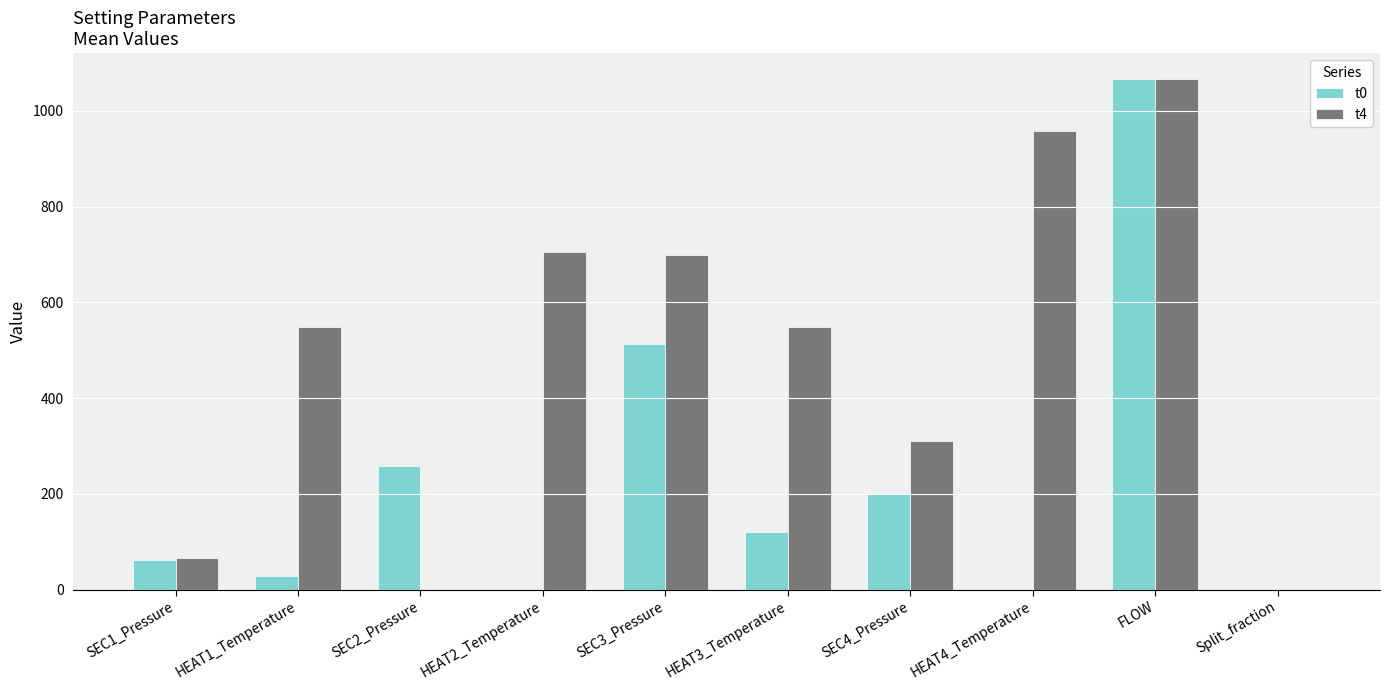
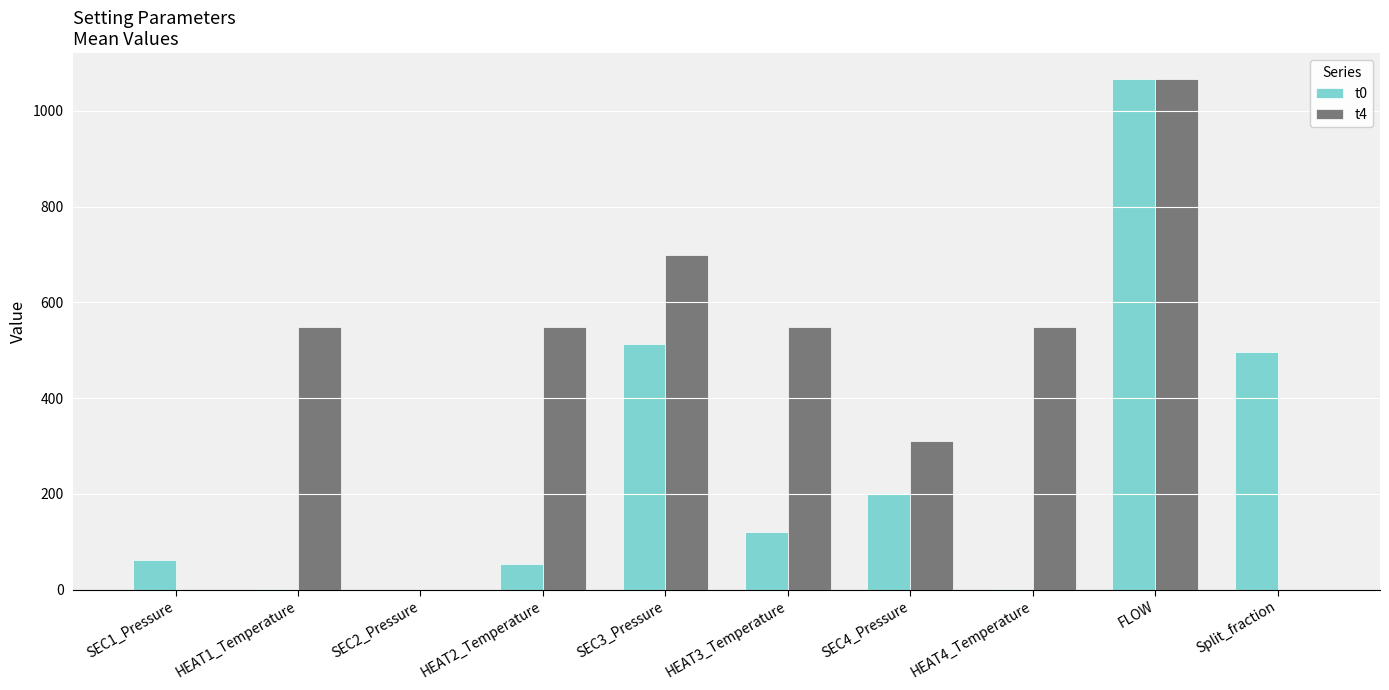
t4, SEC1_Pressure: 70 -> 0
t0, HEAT1_Temperature: 30 -> 0
t0, SEC2_Pressure: 260 -> 0
t0, HEAT2_Temperature: 0 -> 50
t4, HEAT2_Temperature: 710 -> 550
t4, HEAT4_Temperature: 960 -> 550
t0, Split_fraction: 0 -> 500
